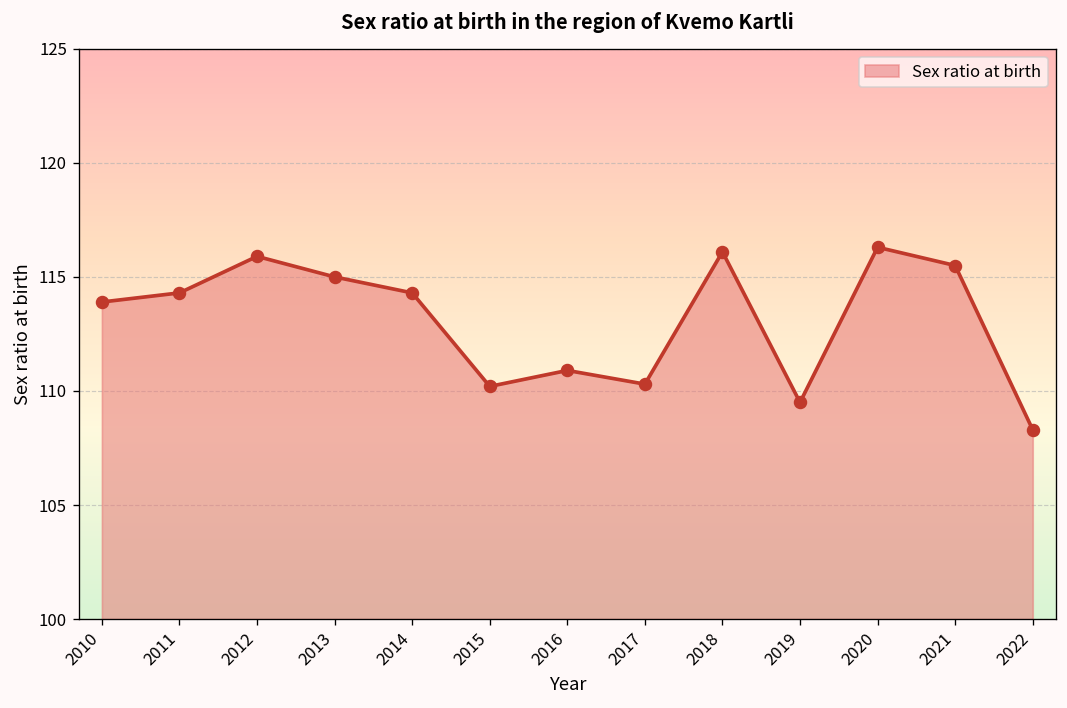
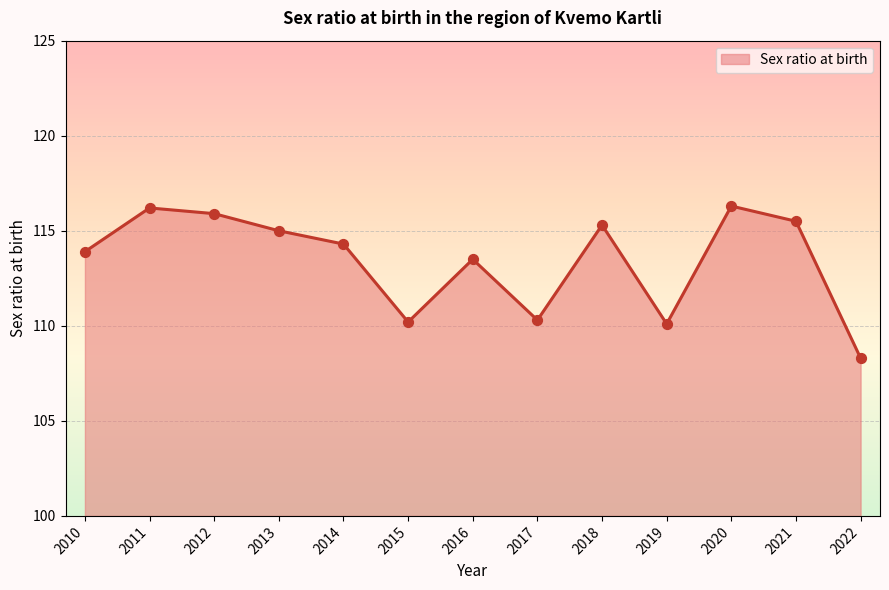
2011: 114.3 -> 116.2
2016: 110.9 -> 113.5
2018: 116.1 -> 115.3
2019: 109.5 -> 110.1
